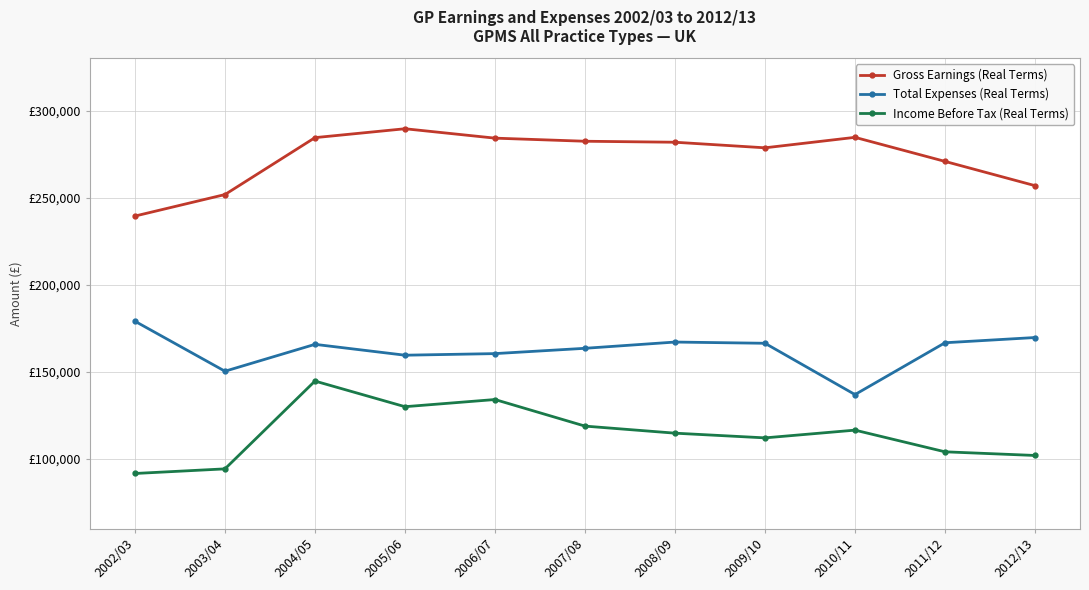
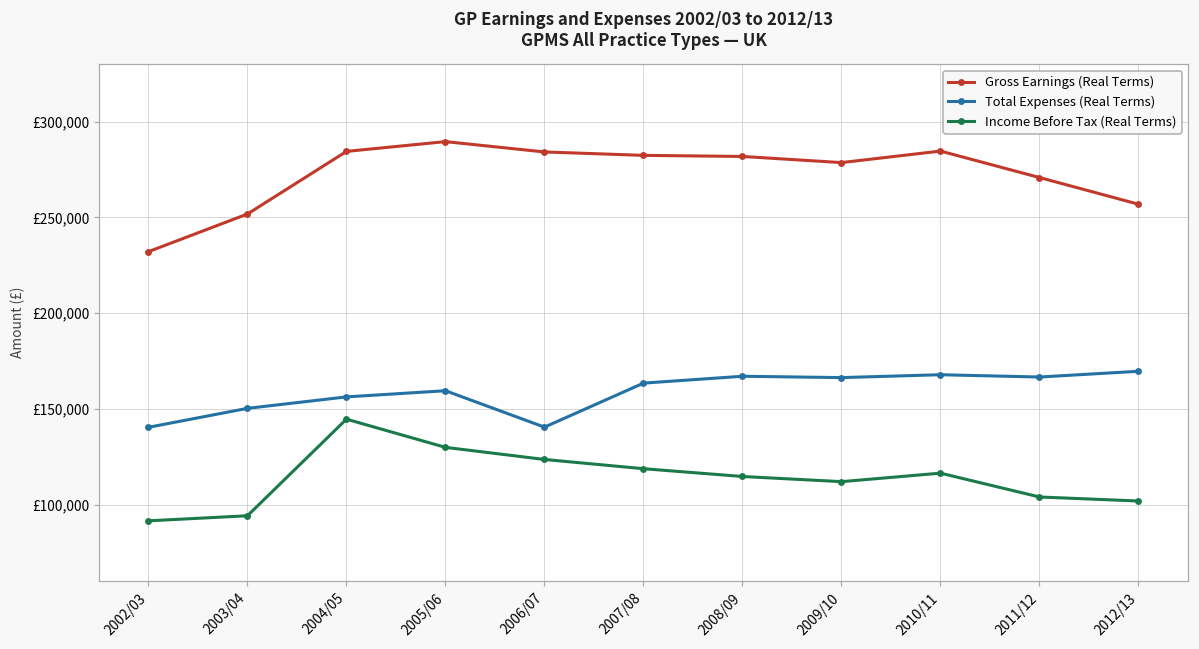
Gross Earnings (Real Terms), 2002/03: £239,000 -> £232,000
Total Expenses (Real Terms), 2002/03: £179,000 -> £140,000
Total Expenses (Real Terms), 2004/05: £166,000 -> £156,000
Total Expenses (Real Terms), 2006/07: £160,000 -> £141,000
Income Before Tax (Real Terms), 2006/07: £134,000 -> £124,000
Total Expenses (Real Terms), 2010/11: £137,000 -> £168,000
